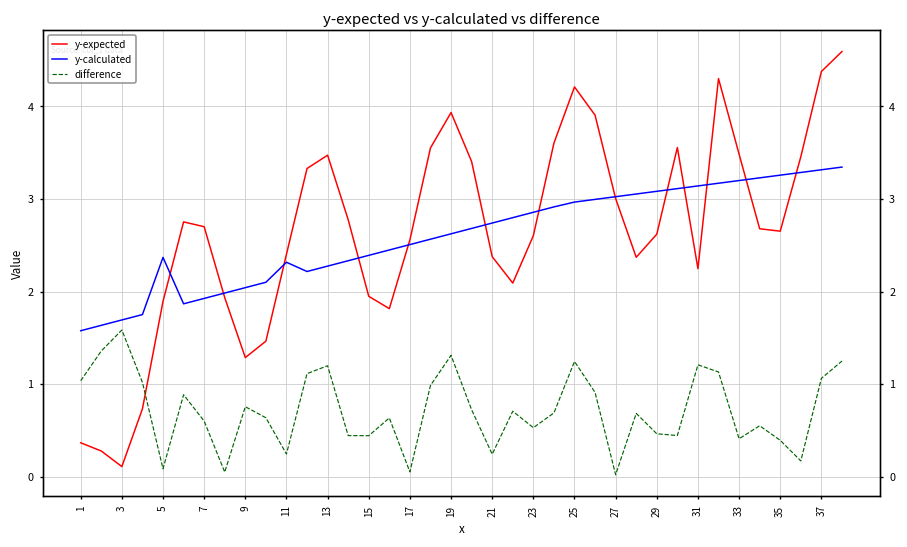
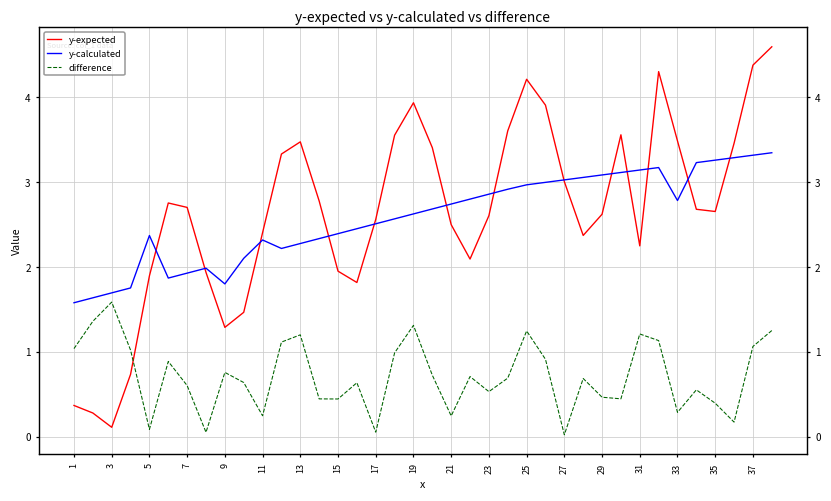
y-calculated, 9: 2.0 -> 1.8
y-expected, 21: 2.4 -> 2.5
y-calculated, 33: 3.2 -> 2.8
difference, 33: 0.4 -> 0.3
